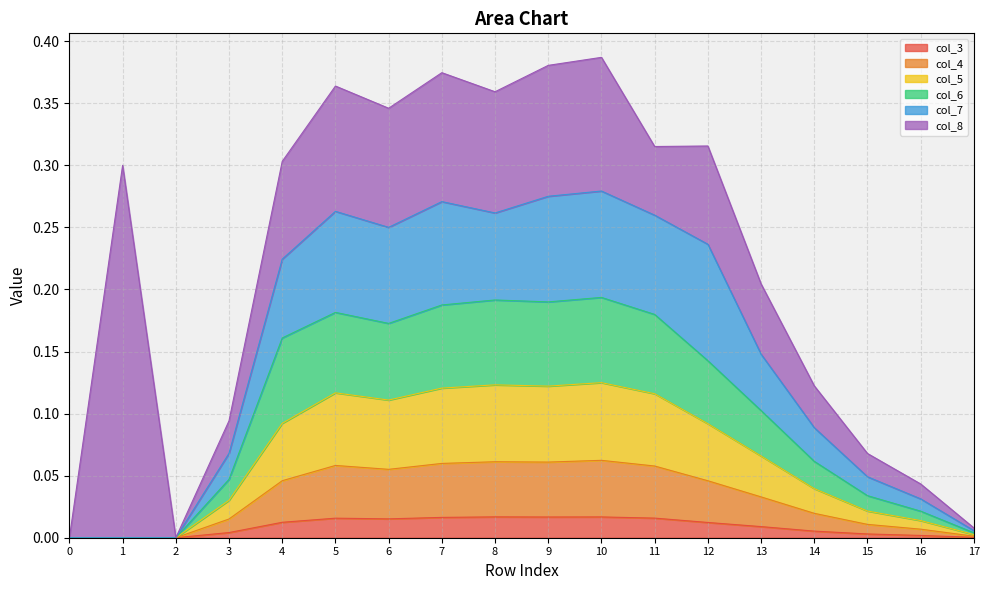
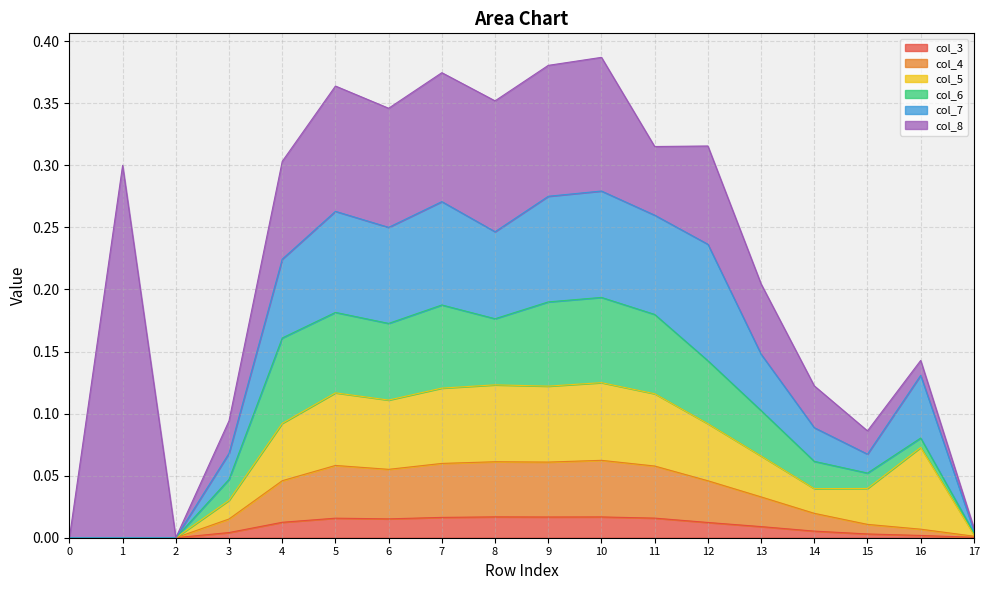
col_6, 8: 0.068 -> 0.053
col_8, 8: 0.098 -> 0.105
col_5, 15: 0.011 -> 0.029
col_5, 16: 0.007 -> 0.066
col_7, 16: 0.010 -> 0.051
